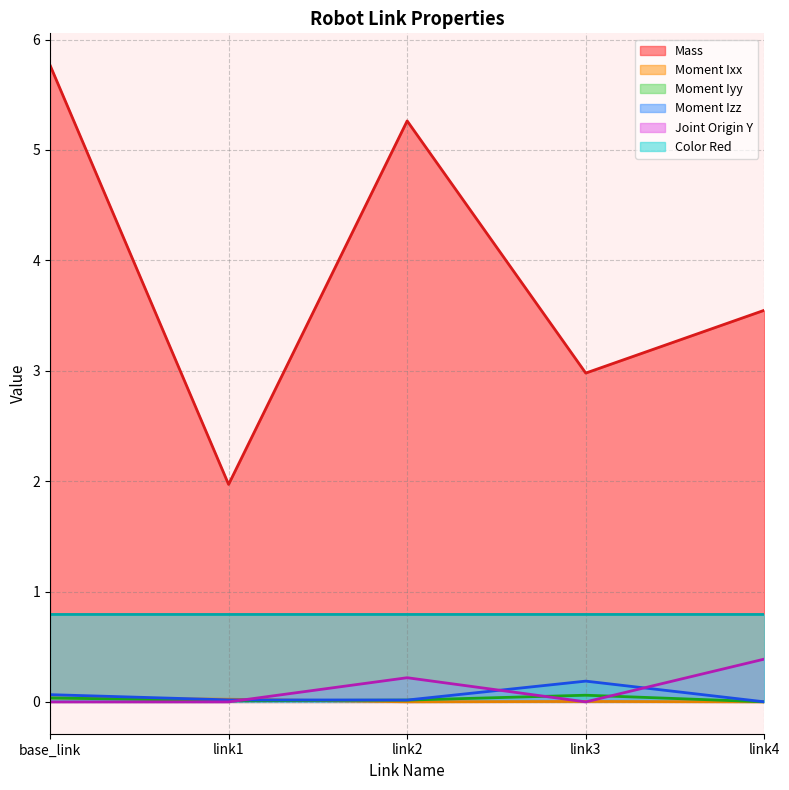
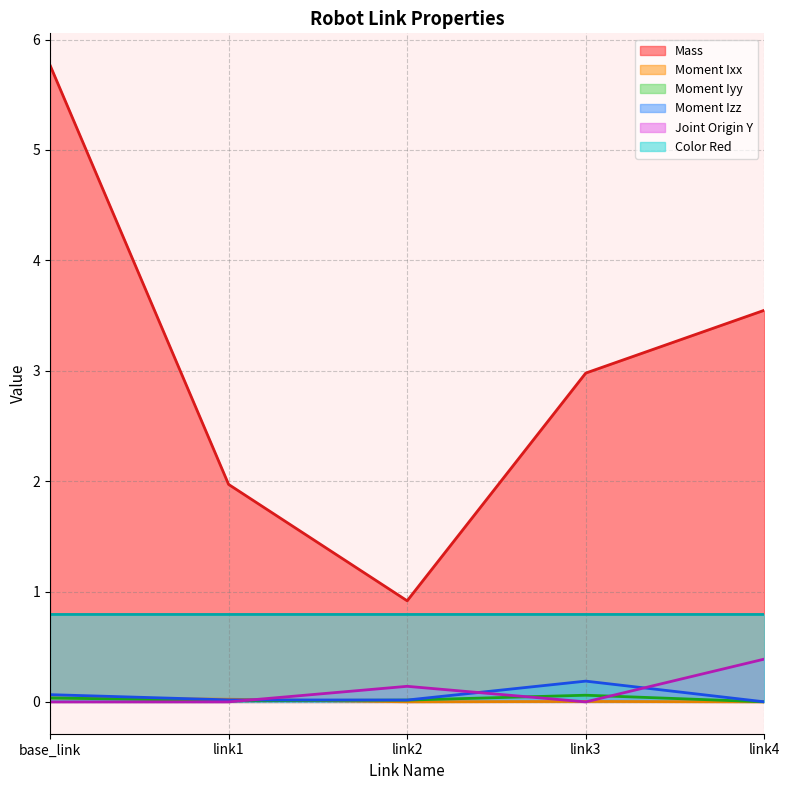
Mass, link2: 5.26 -> 0.92
Joint Origin Y, link2: 0.22 -> 0.14
